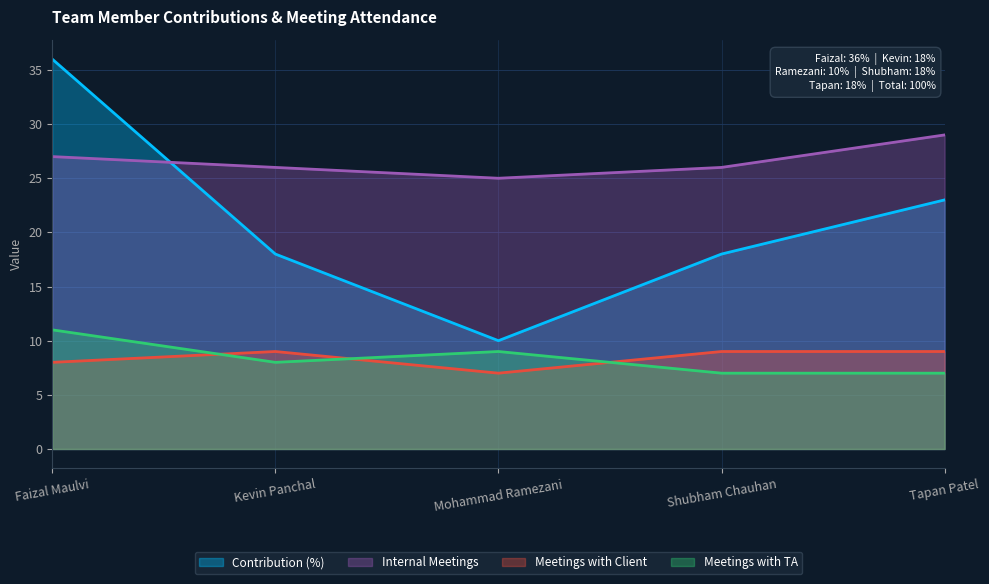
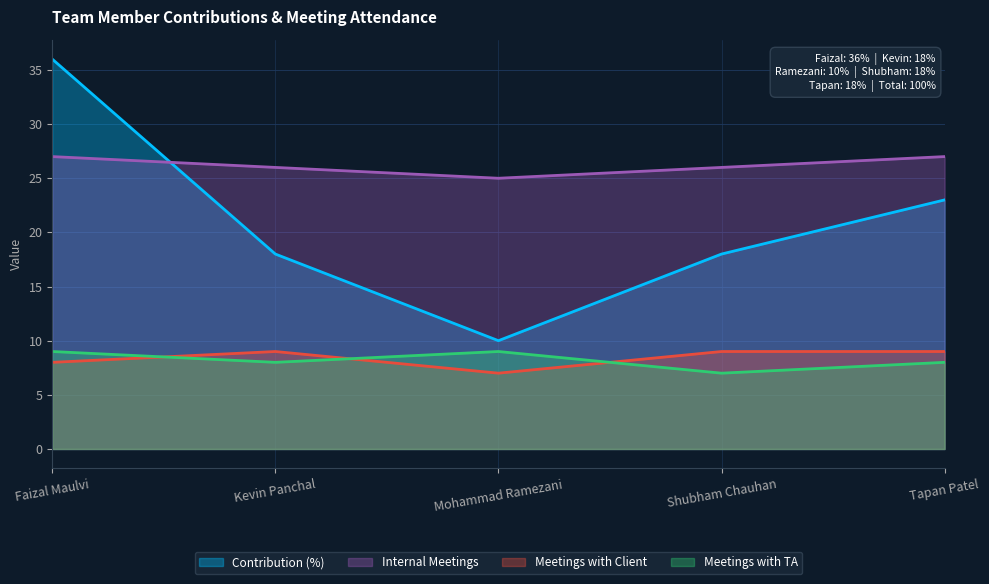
Meetings with TA, Faizal Maulvi: 11 -> 9
Internal Meetings, Tapan Patel: 29 -> 27
Meetings with TA, Tapan Patel: 7 -> 8
